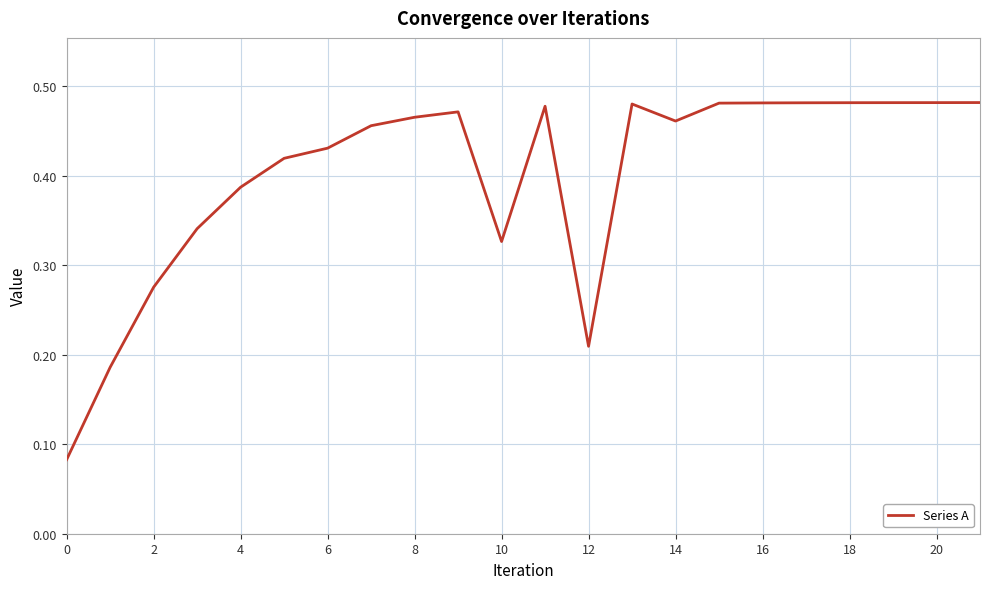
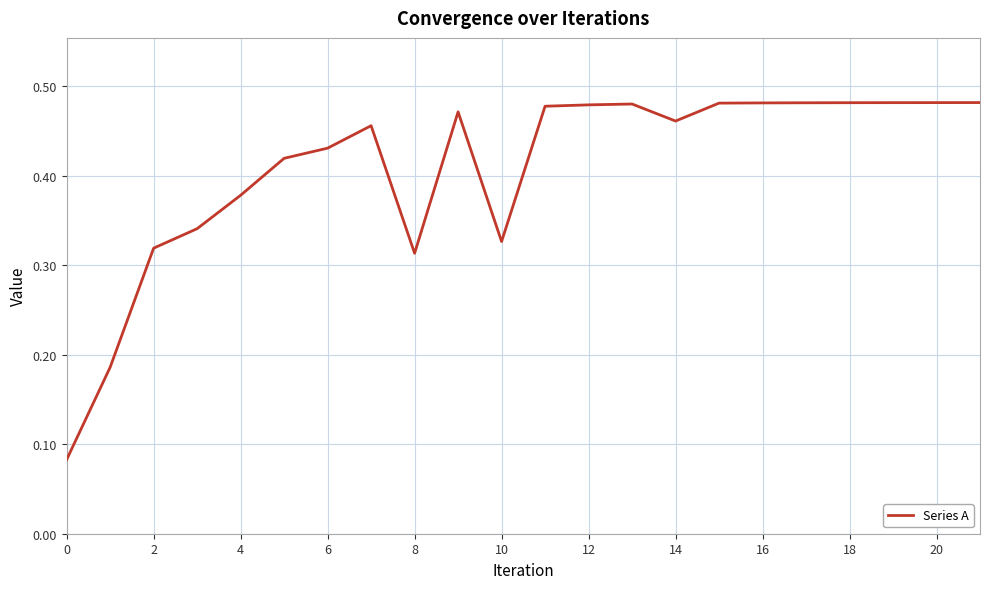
2: 0.28 -> 0.32
4: 0.39 -> 0.38
8: 0.47 -> 0.31
12: 0.21 -> 0.48
